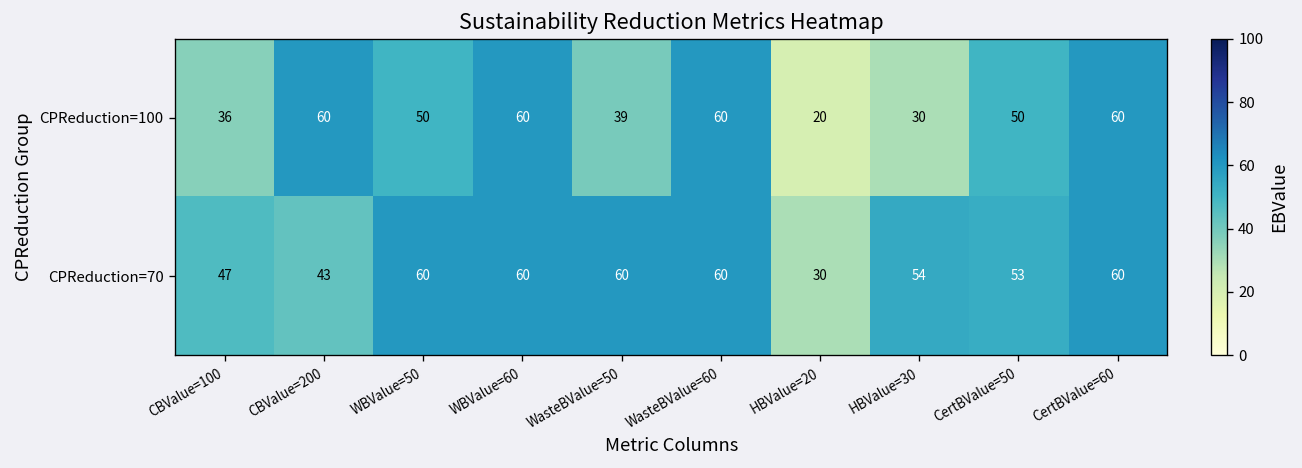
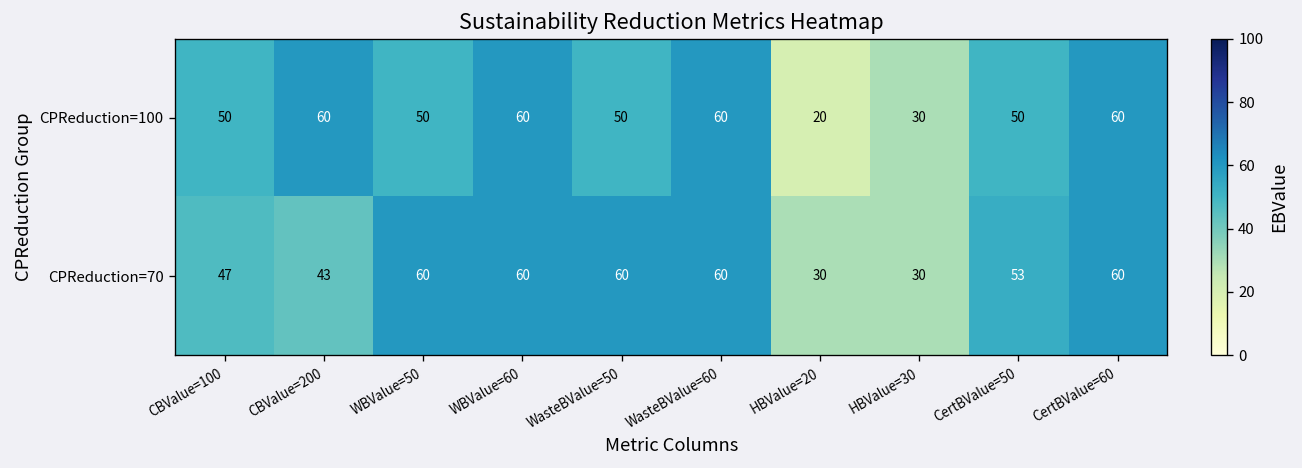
CPReduction=100, CBValue=100: 36 -> 50
CPReduction=100, WasteBValue=50: 39 -> 50
CPReduction=70, HBValue=30: 54 -> 30
